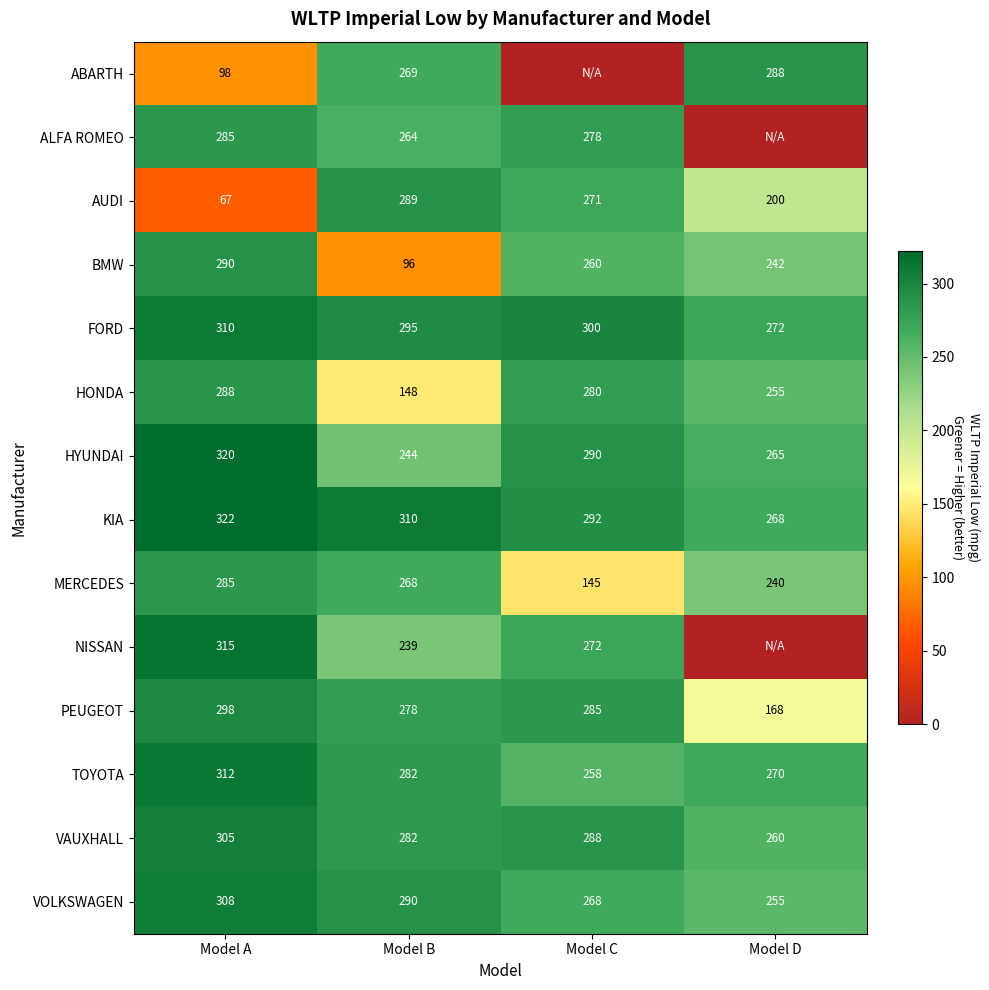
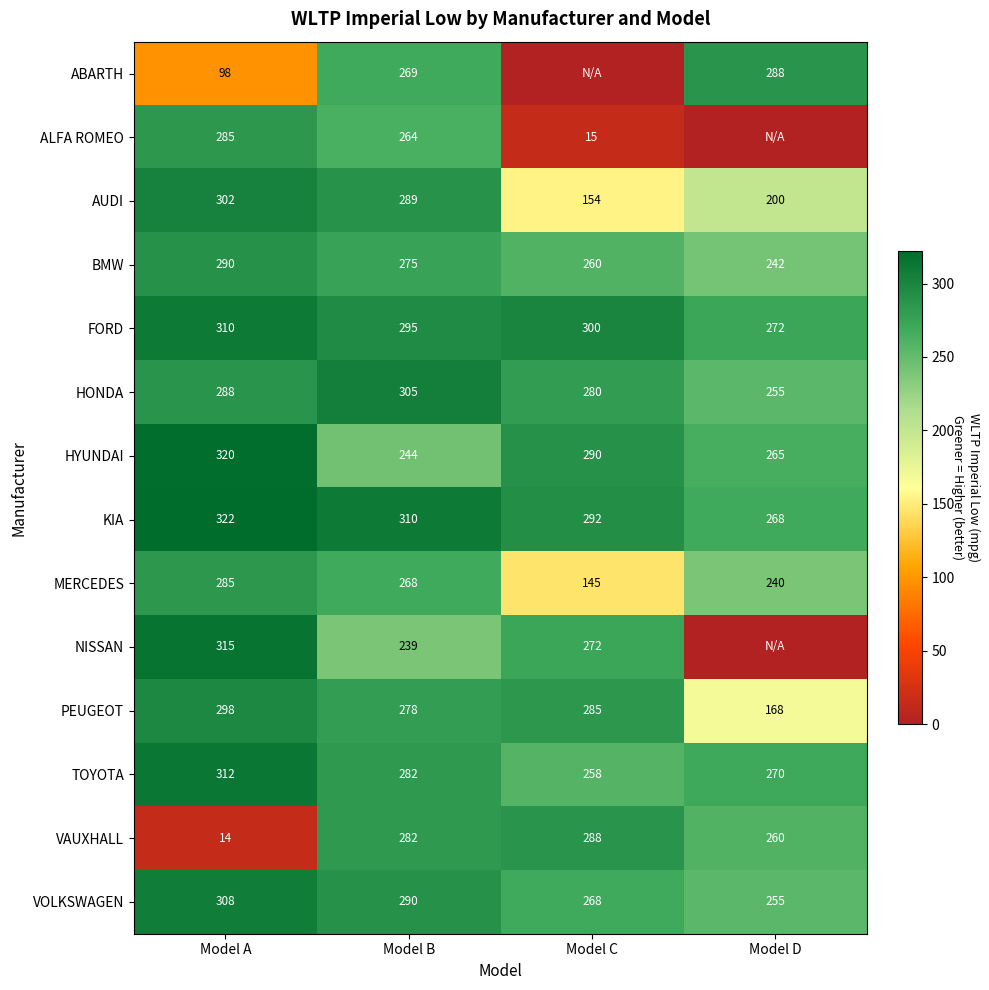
ALFA ROMEO, Model C: 278 -> 15
AUDI, Model A: 67 -> 302
AUDI, Model C: 271 -> 154
BMW, Model B: 96 -> 275
HONDA, Model B: 148 -> 305
VAUXHALL, Model A: 305 -> 14
